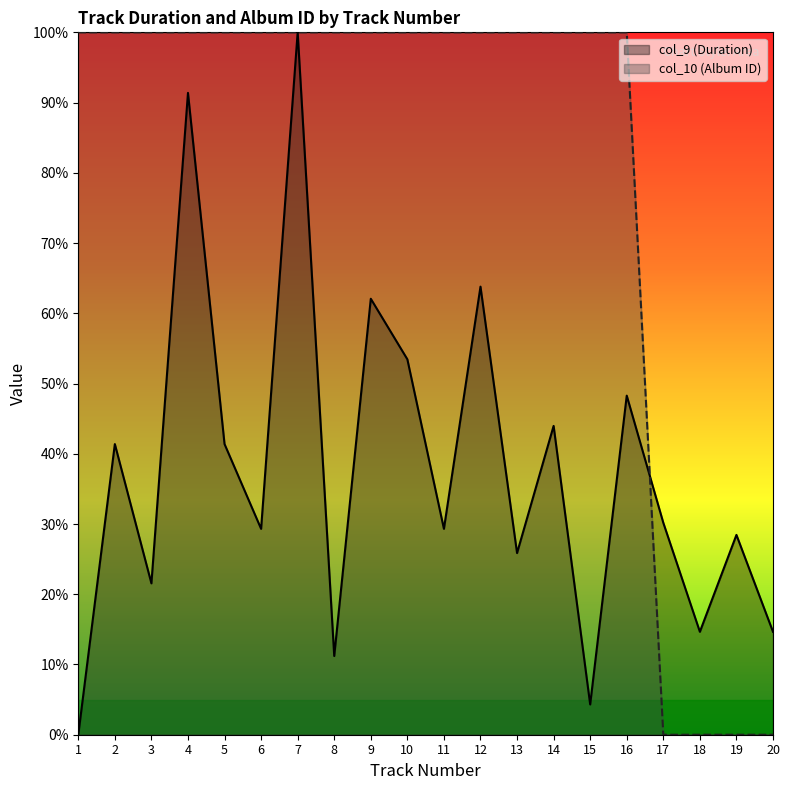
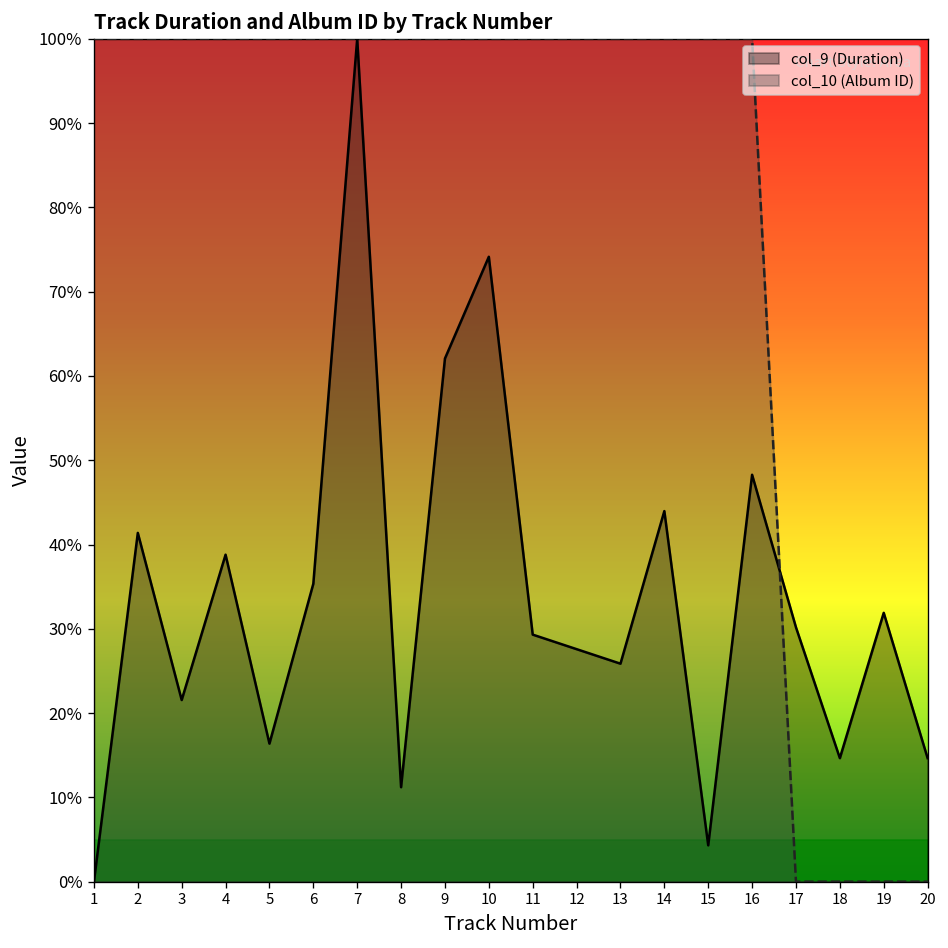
col_9 (Duration), 4: 91% -> 39%
col_9 (Duration), 5: 41% -> 16%
col_9 (Duration), 6: 29% -> 35%
col_9 (Duration), 10: 53% -> 74%
col_9 (Duration), 12: 64% -> 28%
col_9 (Duration), 19: 28% -> 32%
